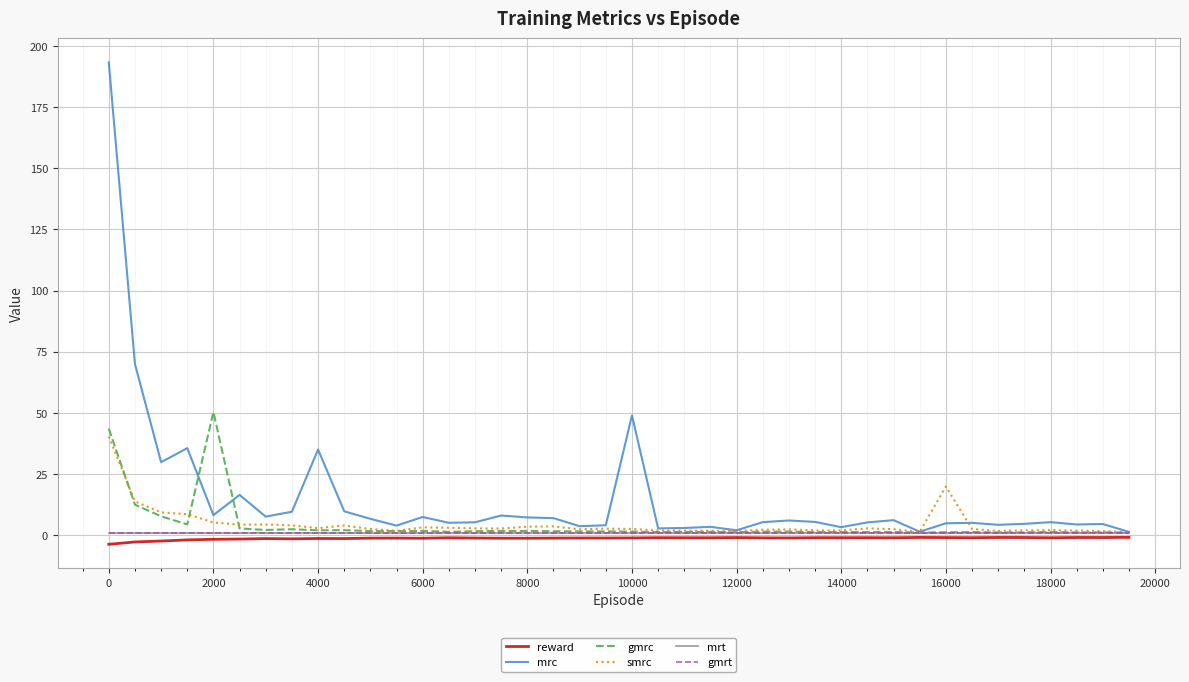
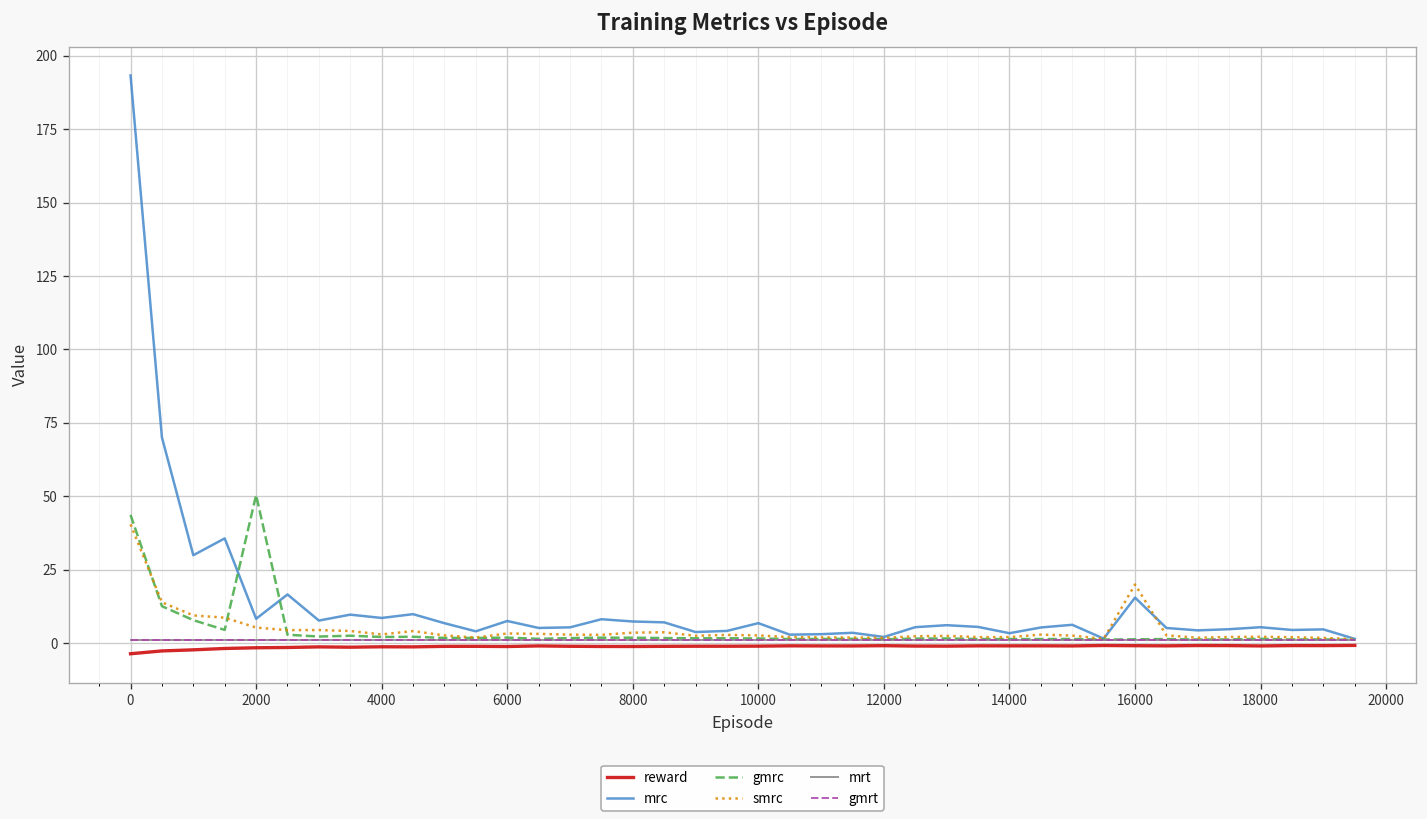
mrc, 4000: 35 -> 9
mrc, 10000: 49 -> 7
mrc, 16000: 5 -> 15
